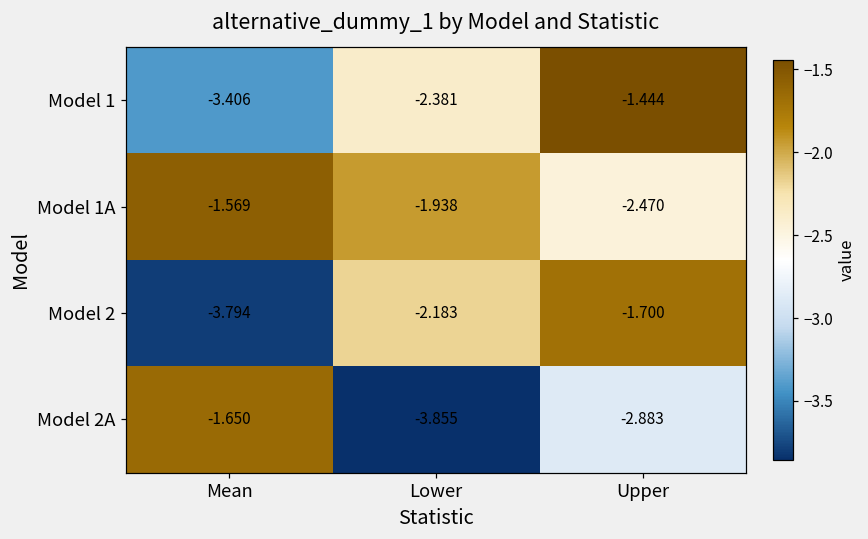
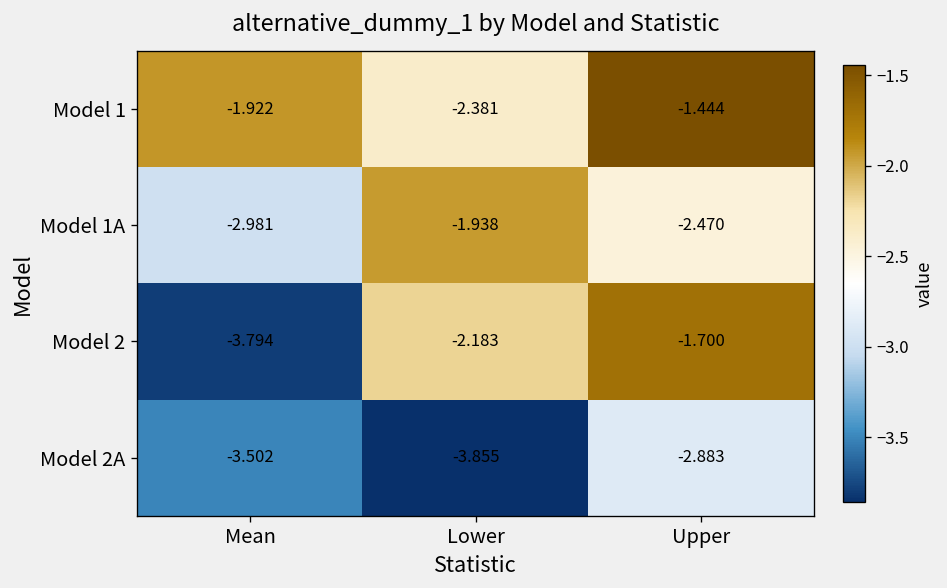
Model 1, Mean: -3.406 -> -1.922
Model 1A, Mean: -1.569 -> -2.981
Model 2A, Mean: -1.650 -> -3.502
